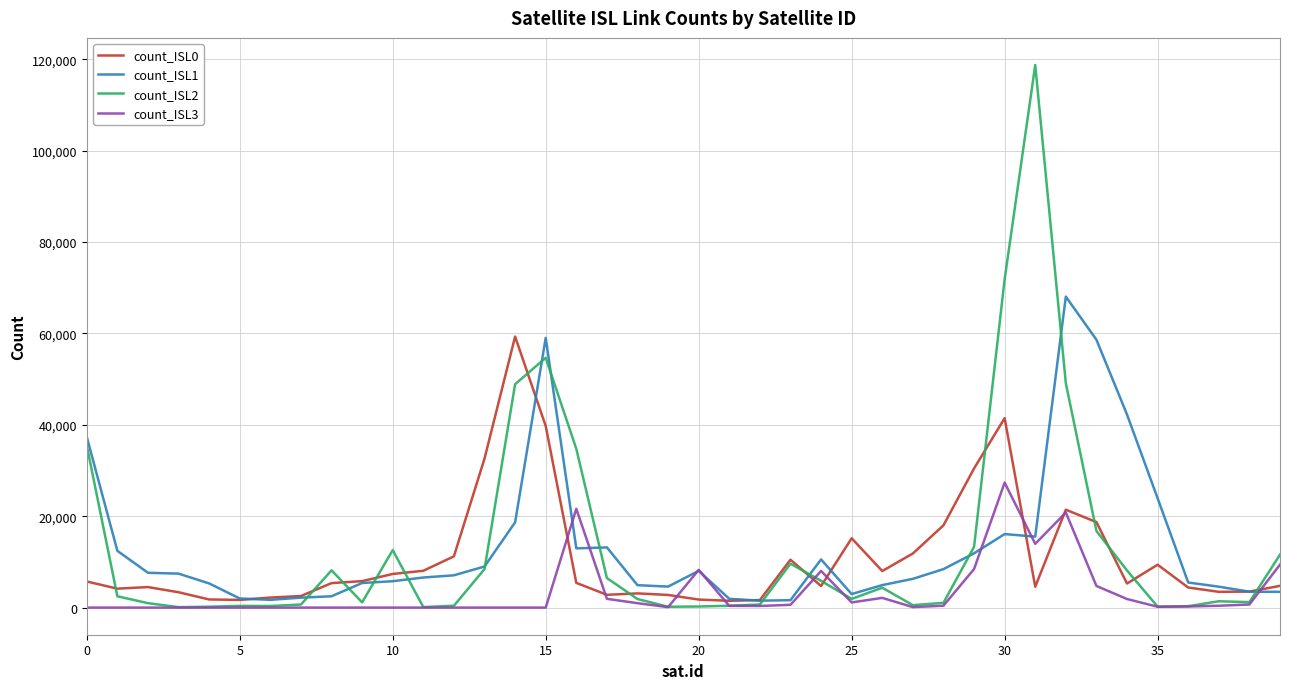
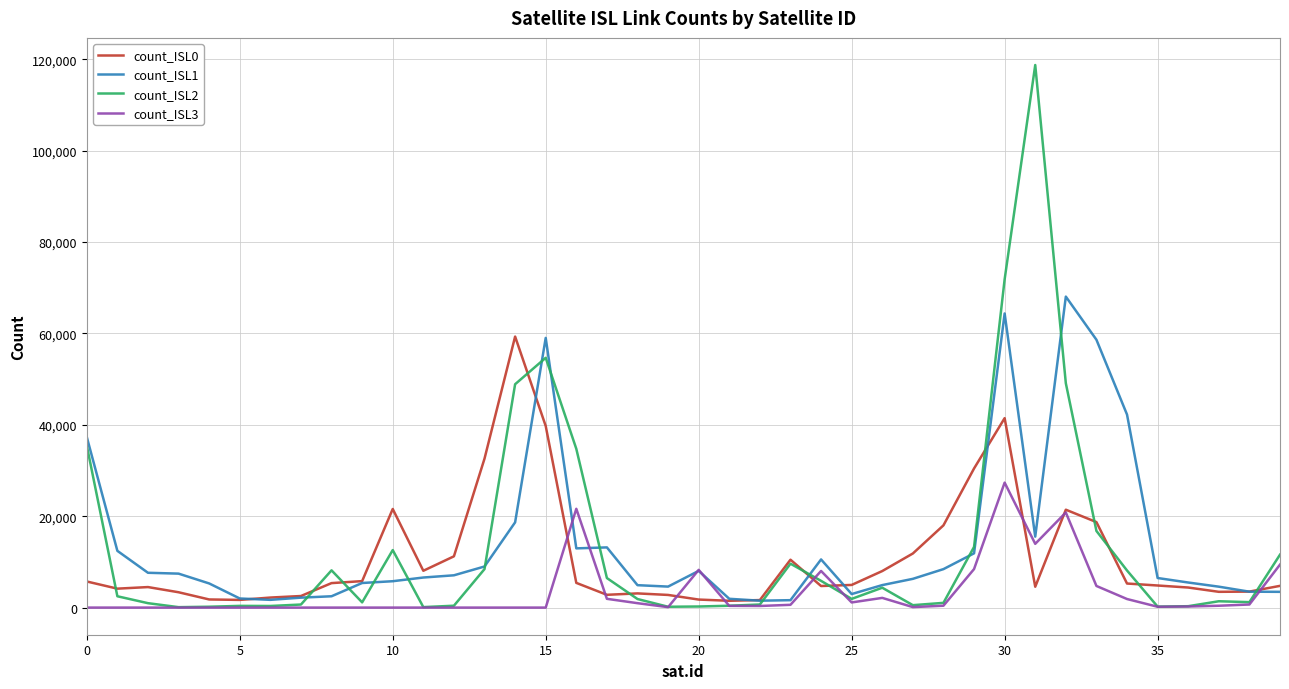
count_ISL0, 10: 7,000 -> 22,000
count_ISL0, 25: 15,000 -> 5,000
count_ISL1, 30: 16,000 -> 64,000
count_ISL0, 35: 9,000 -> 5,000
count_ISL1, 35: 24,000 -> 6,000
